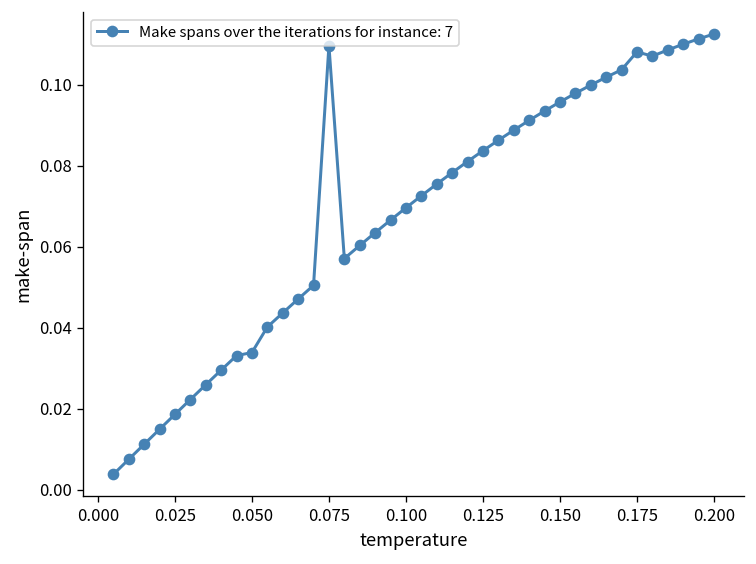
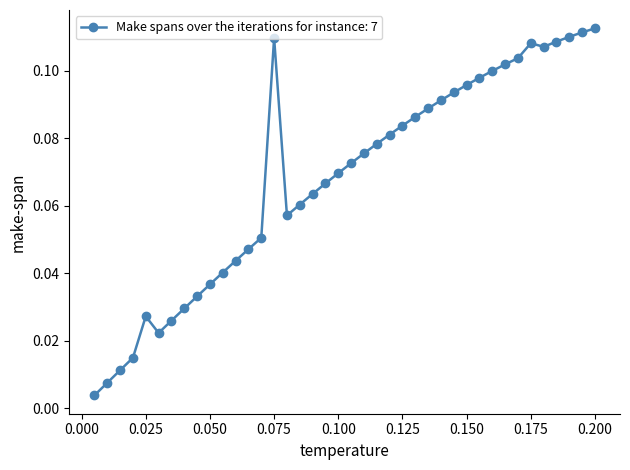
0.025: 0.019 -> 0.027
0.050: 0.034 -> 0.037
